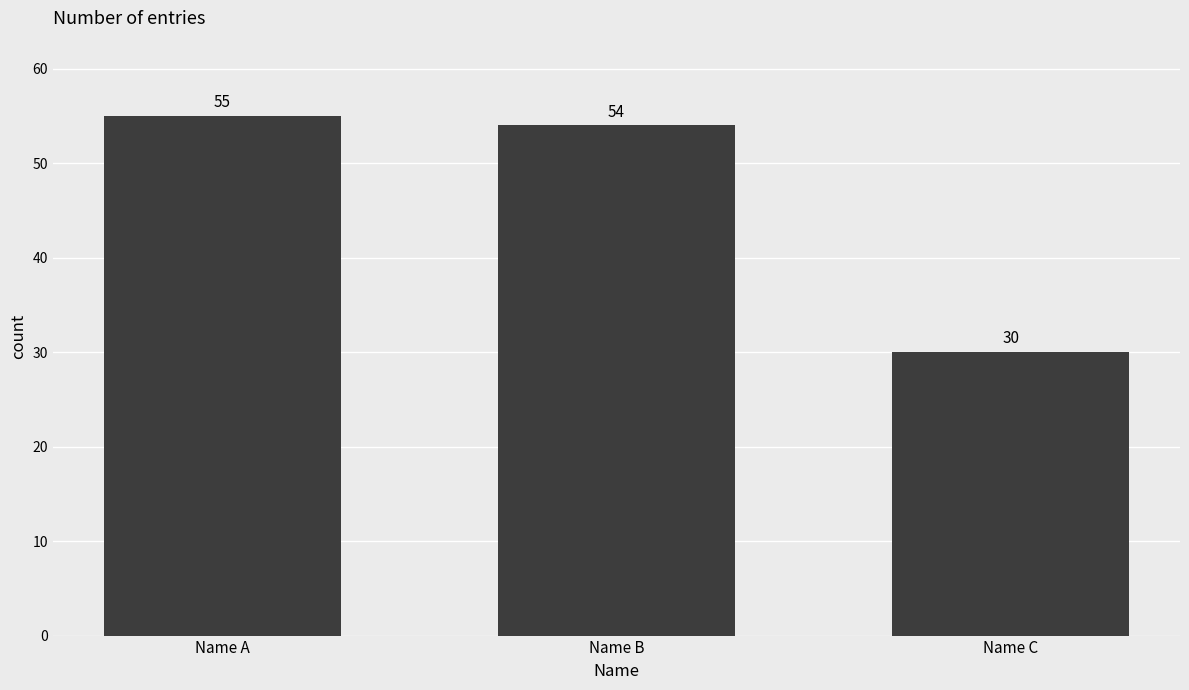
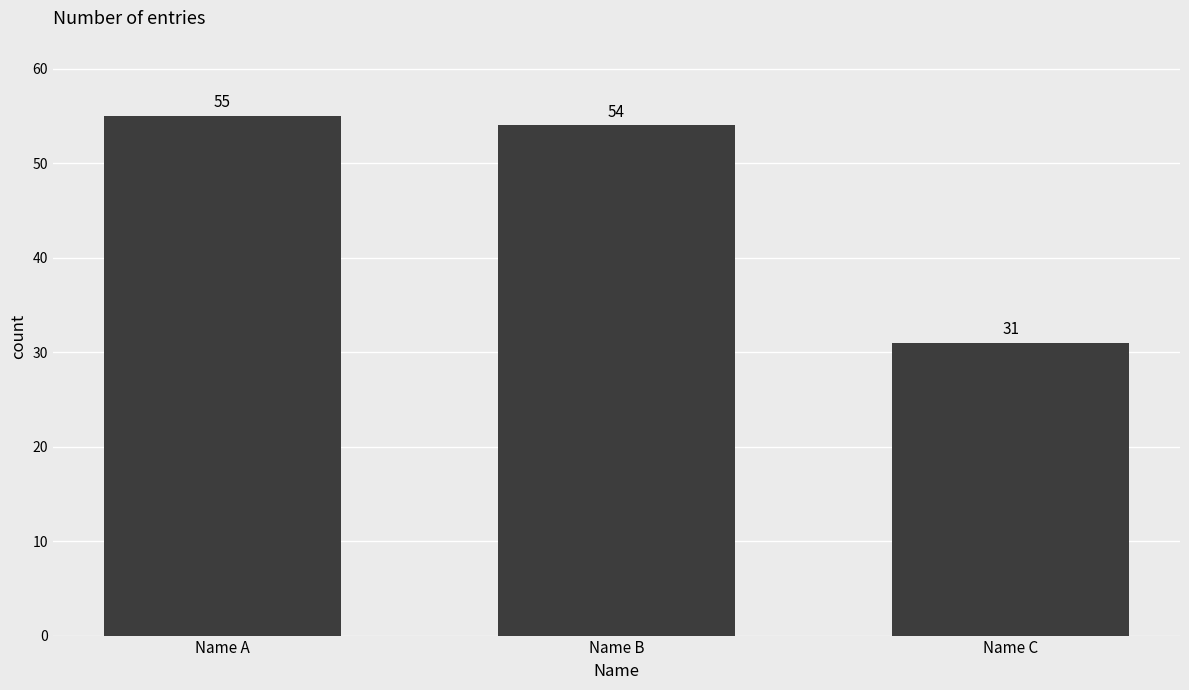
Name C: 30 -> 31
